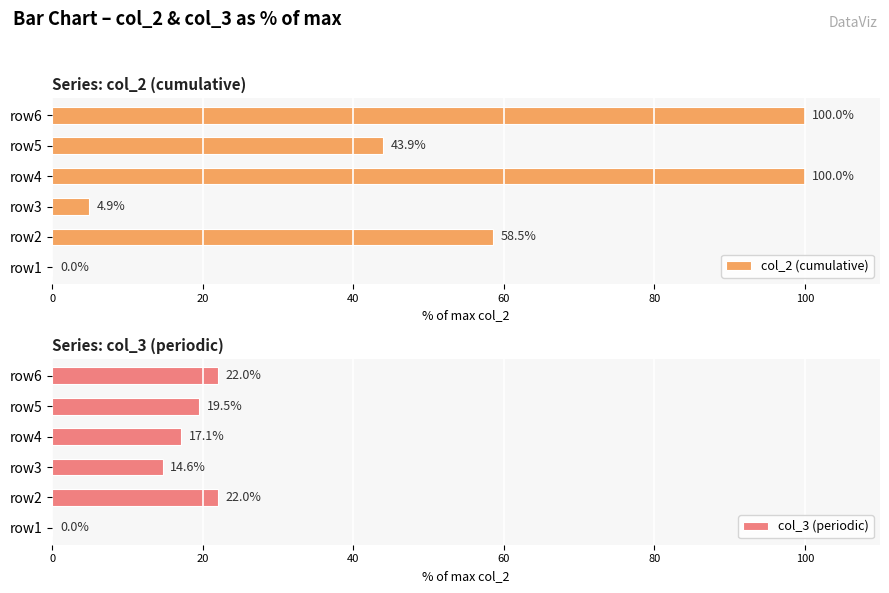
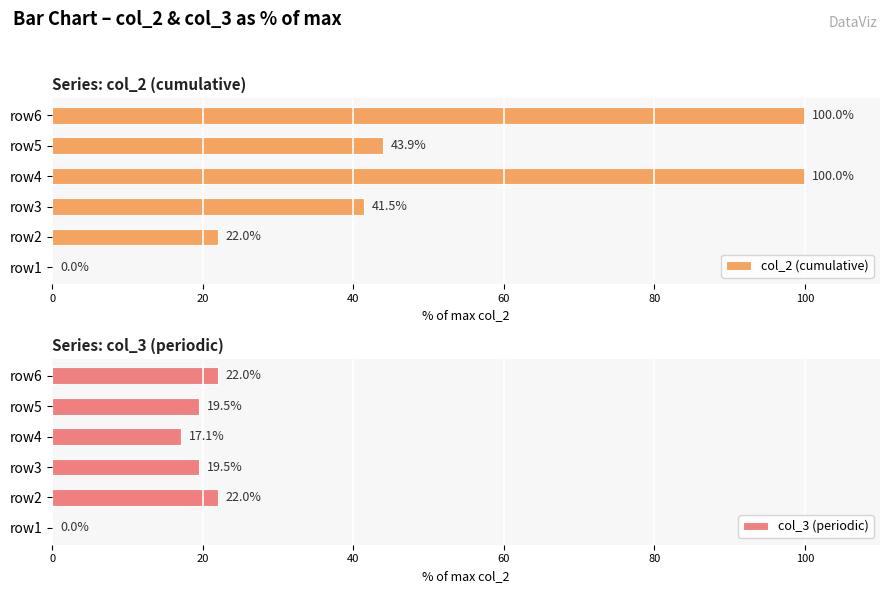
Series: col_2 (cumulative), row3: 4.9% -> 41.5%
Series: col_2 (cumulative), row2: 58.5% -> 22.0%
Series: col_3 (periodic), row3: 14.6% -> 19.5%
